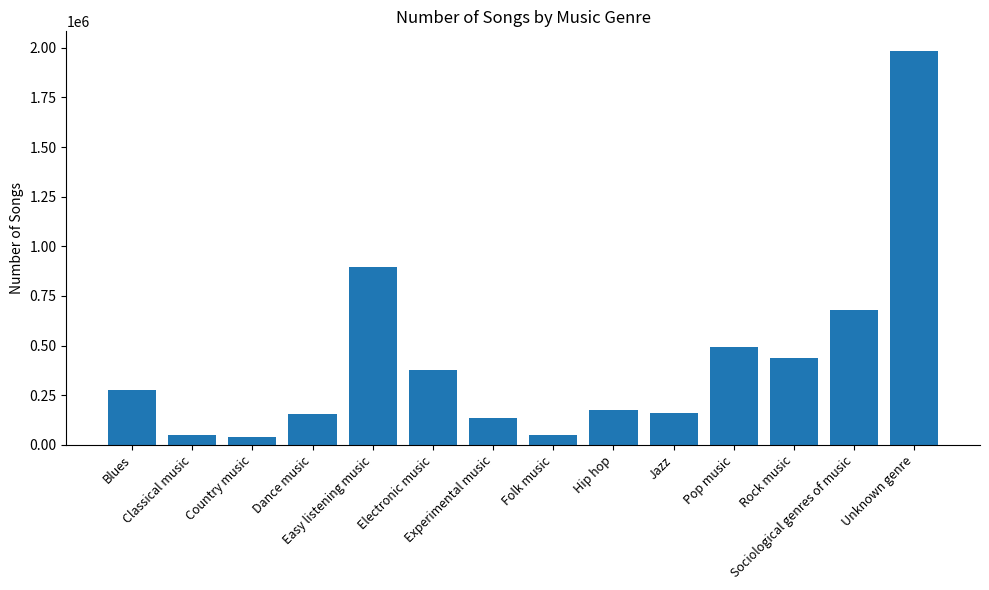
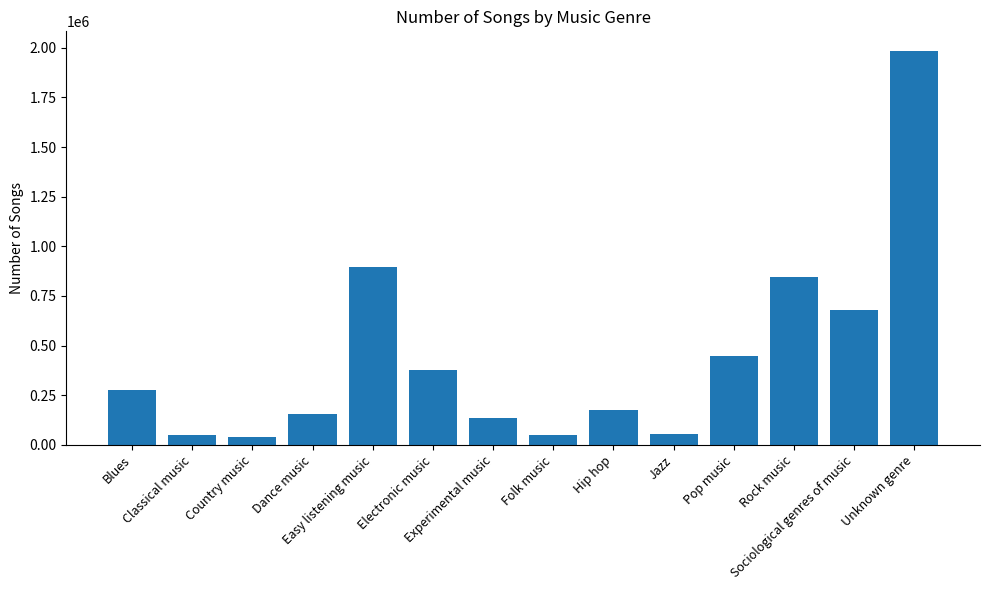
Jazz: 160000 -> 50000
Pop music: 490000 -> 450000
Rock music: 440000 -> 850000
